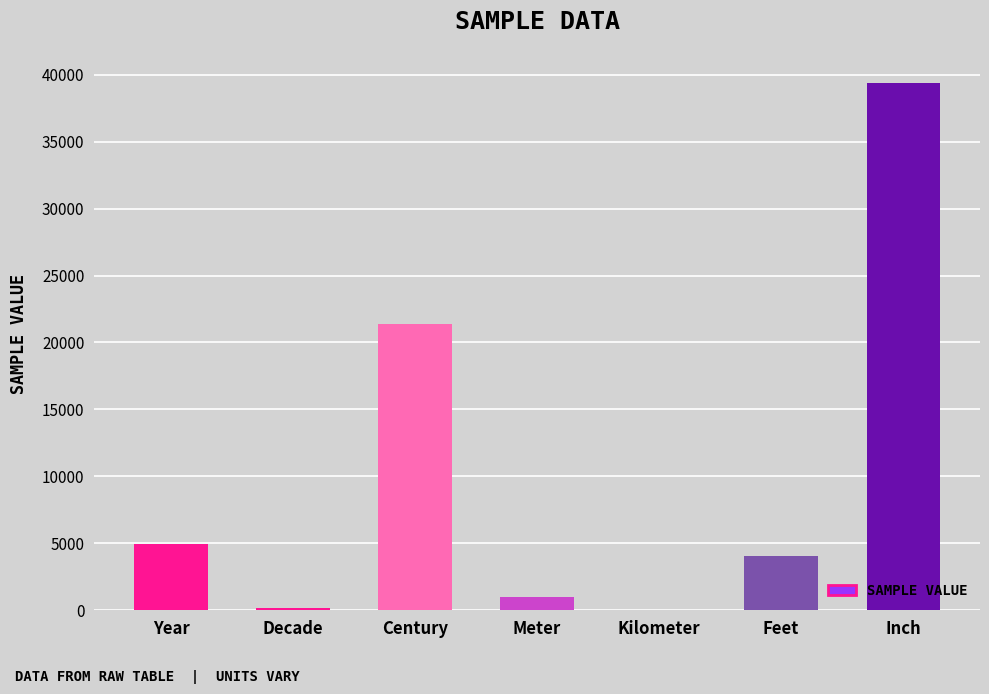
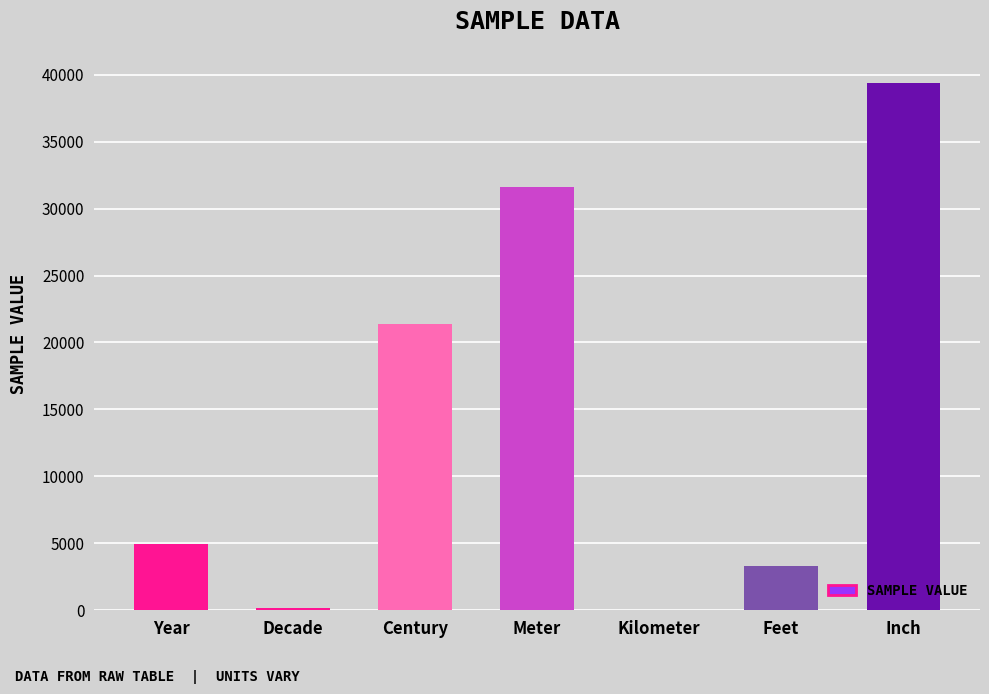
Meter: 1000 -> 31600
Feet: 4000 -> 3300
